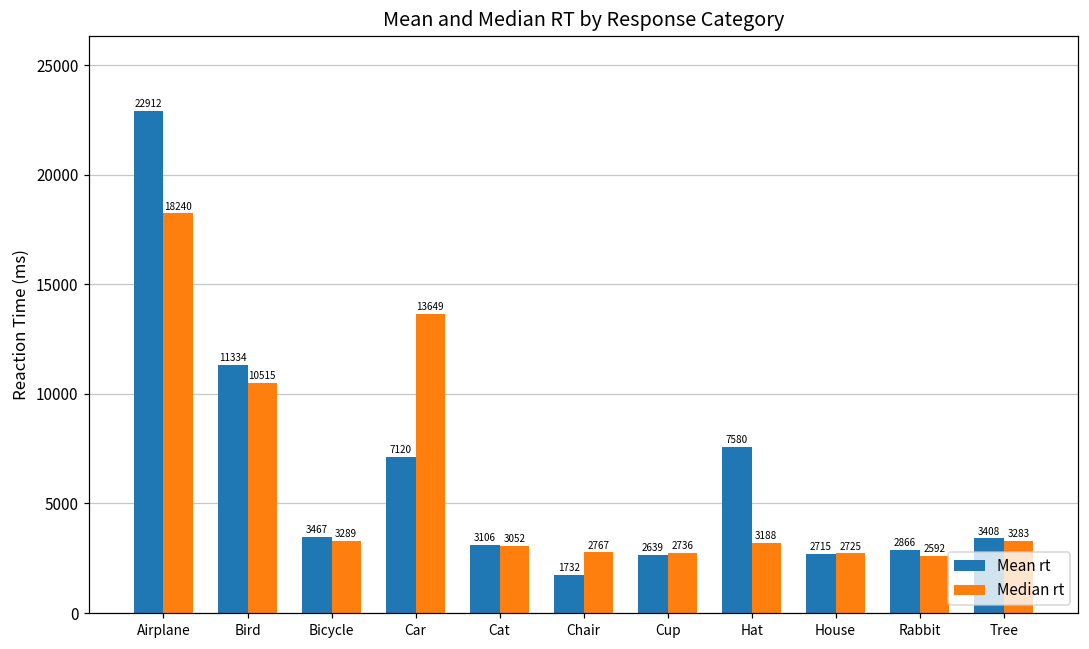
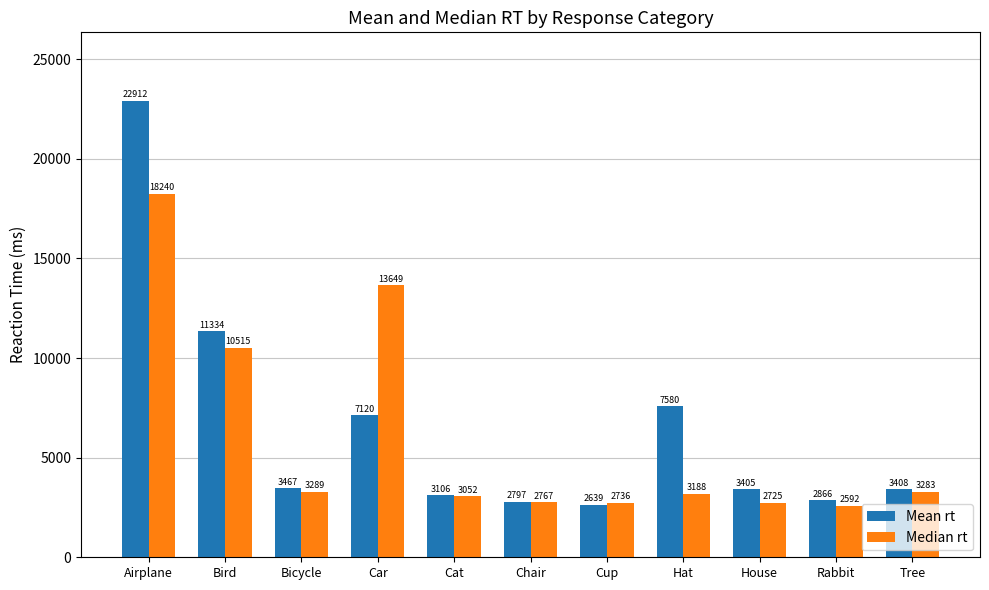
Mean rt, Chair: 1732 -> 2797
Mean rt, House: 2715 -> 3405
